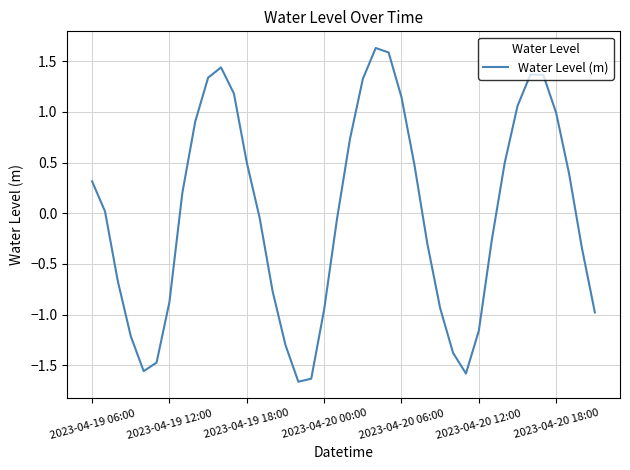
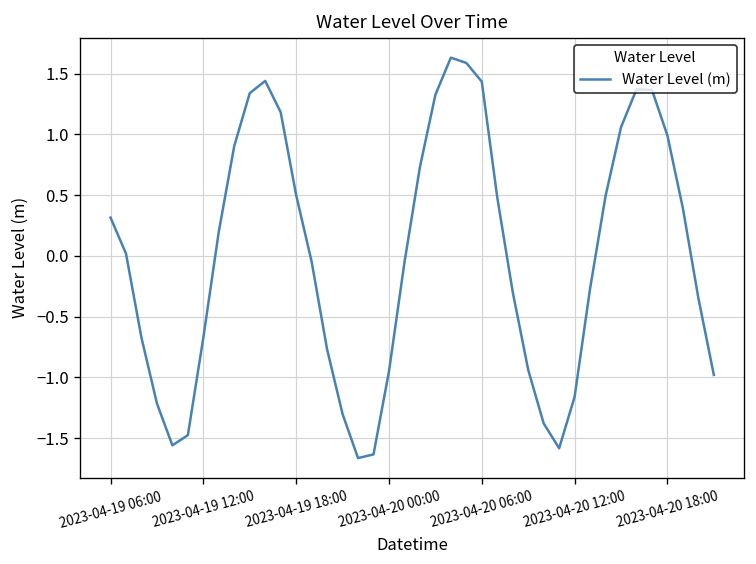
2023-04-19 12:00: -0.88 -> -0.67
2023-04-20 06:00: 1.15 -> 1.43
